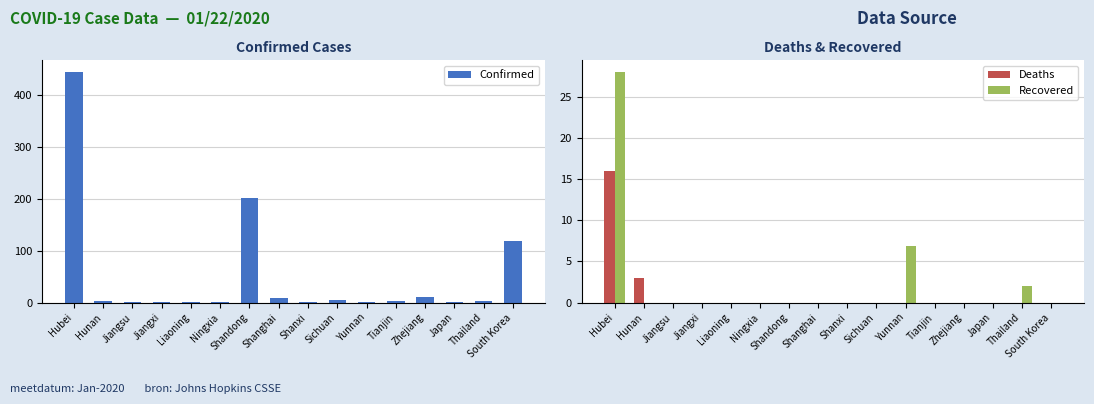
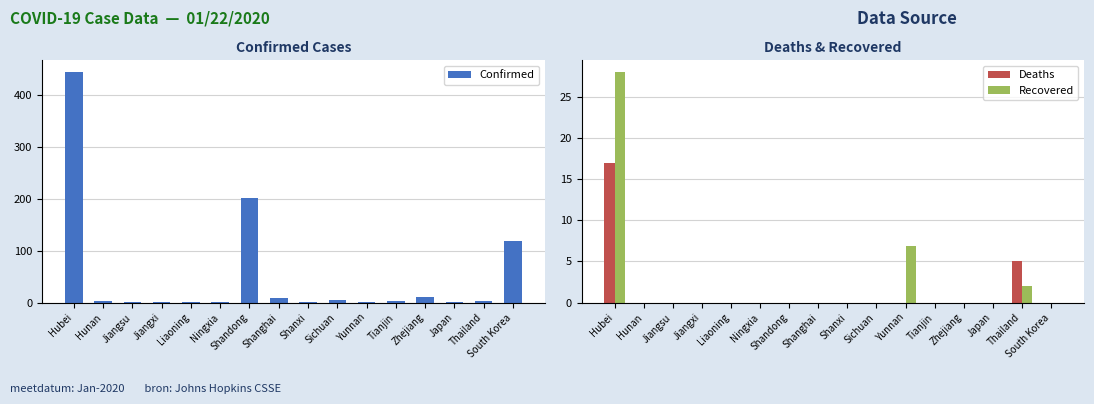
Deaths & Recovered, Deaths, Hubei: 16 -> 17
Deaths & Recovered, Deaths, Hunan: 3 -> 0
Deaths & Recovered, Deaths, Thailand: 0 -> 5
